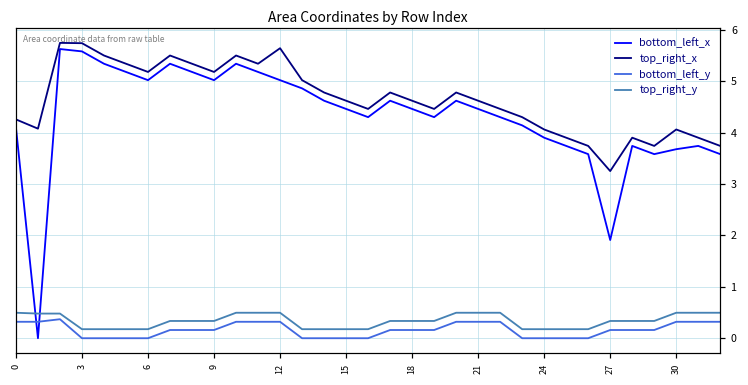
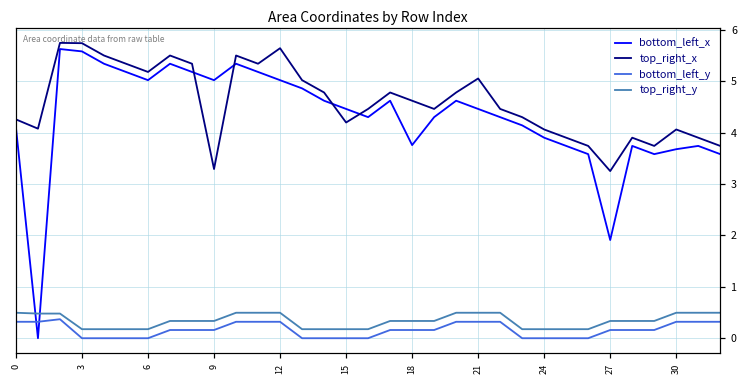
top_right_x, 9: 5.2 -> 3.3
top_right_x, 15: 4.6 -> 4.2
bottom_left_x, 18: 4.5 -> 3.8
top_right_x, 21: 4.6 -> 5.1
